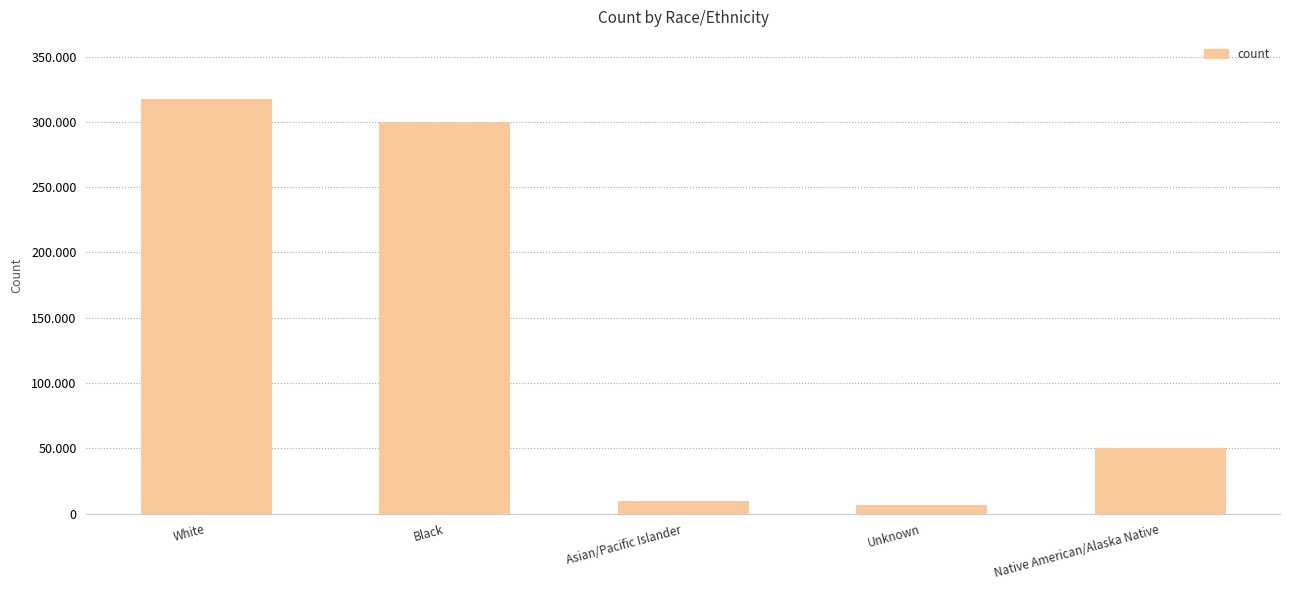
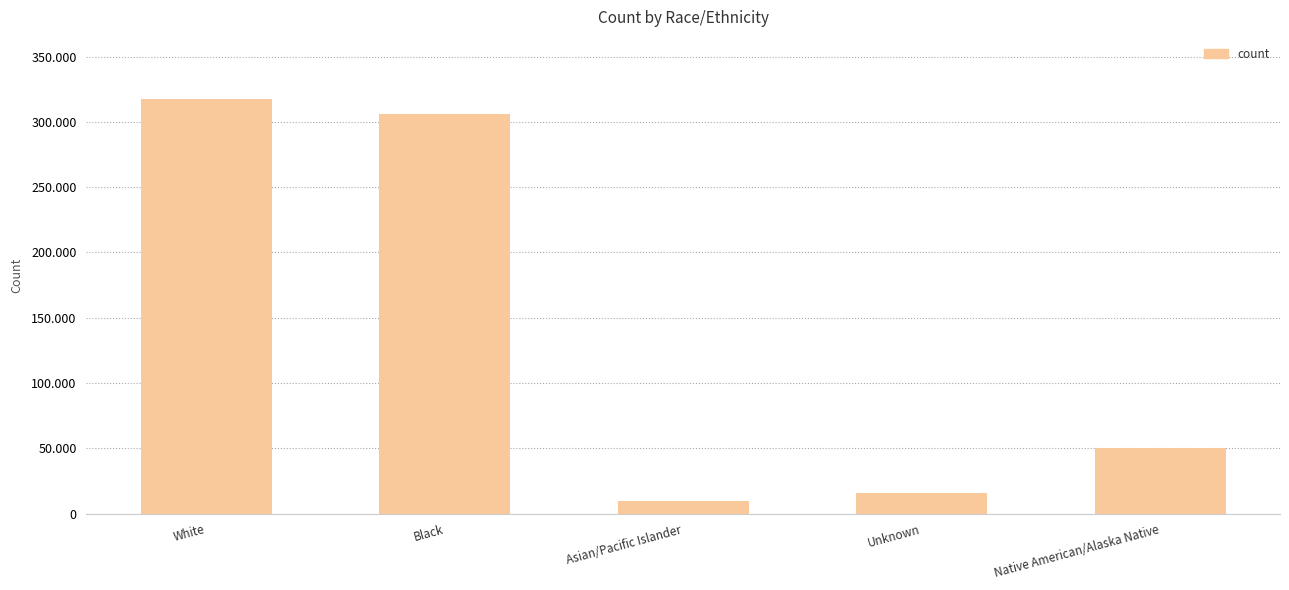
Black: 300 -> 306
Unknown: 7 -> 16
